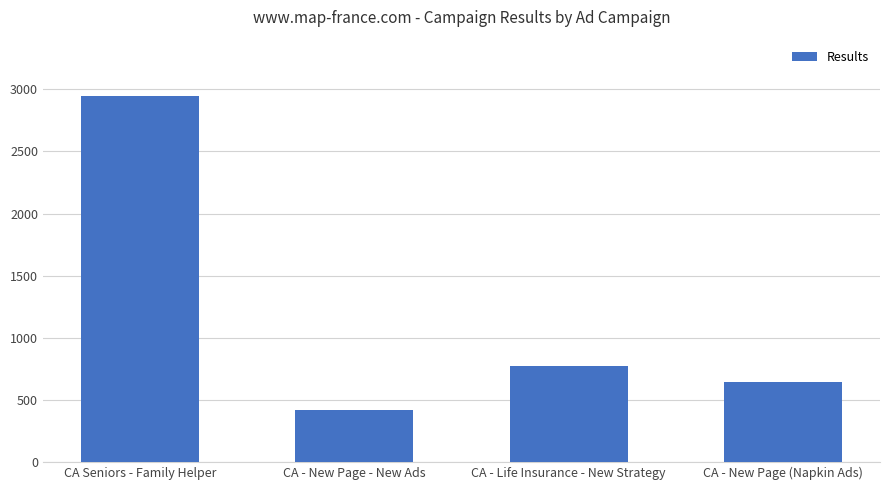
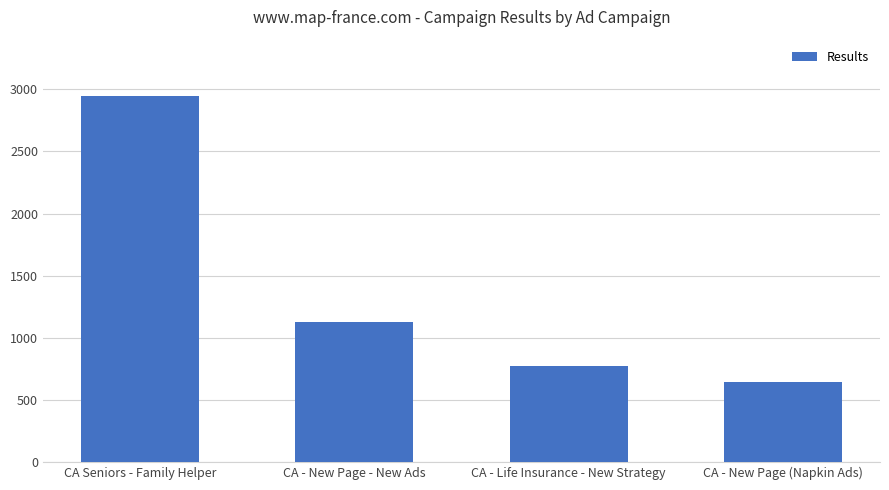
CA - New Page - New Ads: 420 -> 1120
